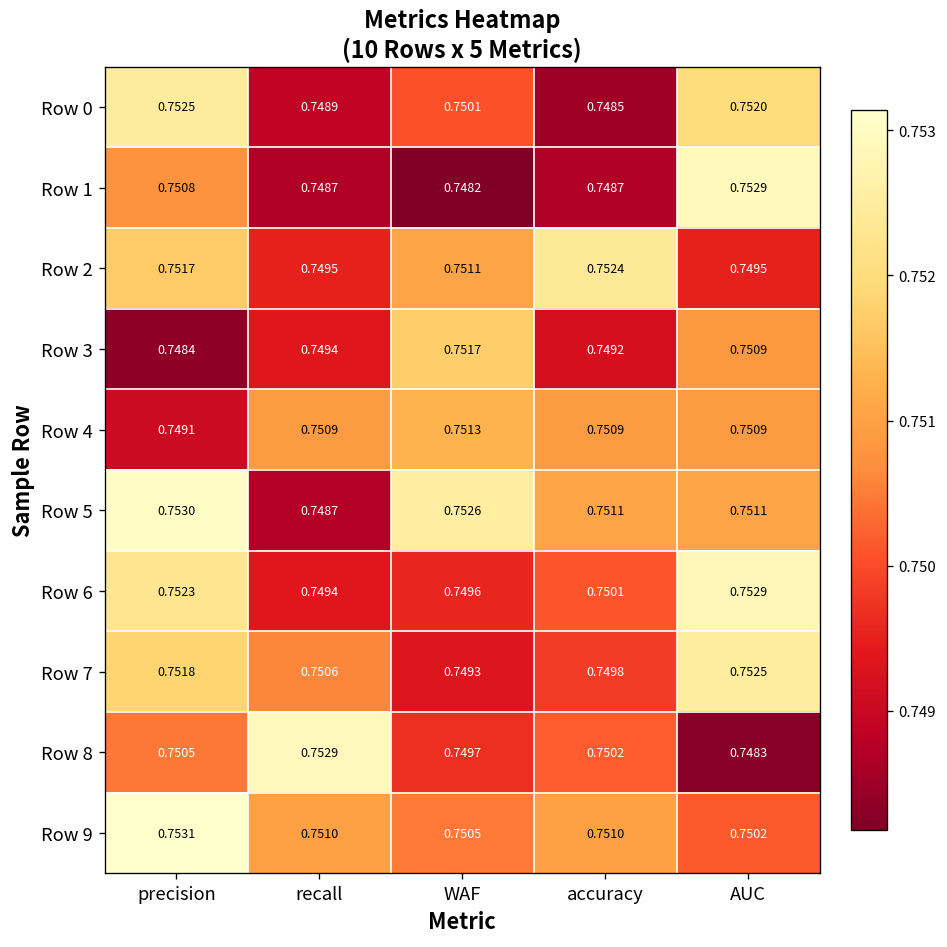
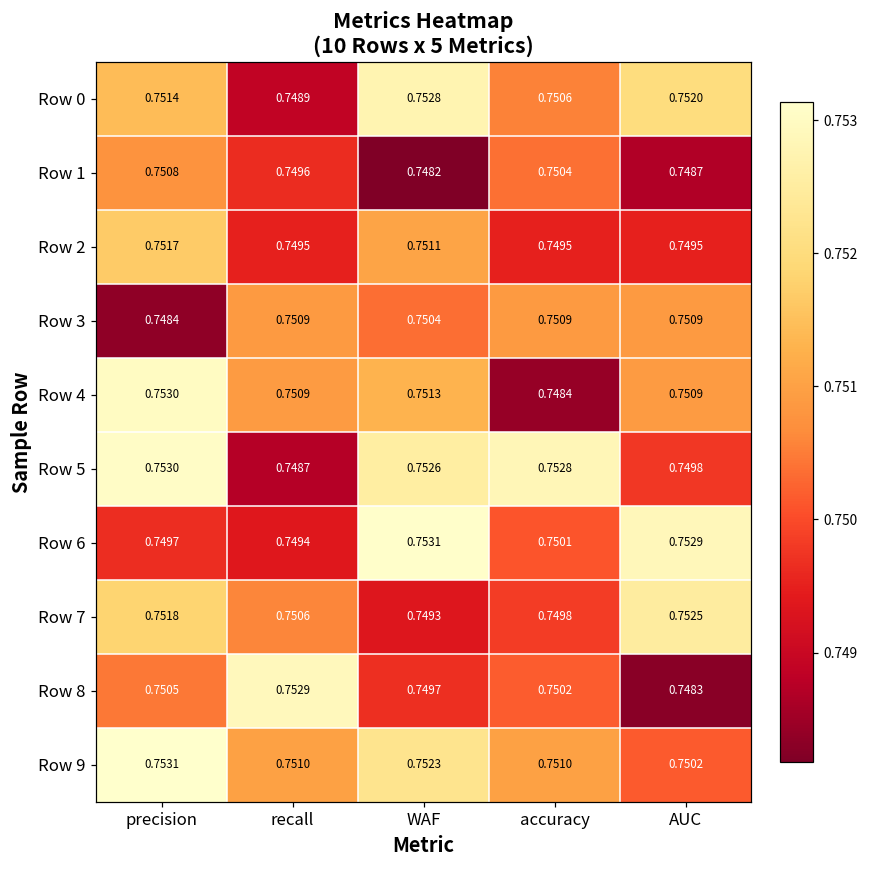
Row 0, precision: 0.7525 -> 0.7514
Row 0, WAF: 0.7501 -> 0.7528
Row 0, accuracy: 0.7485 -> 0.7506
Row 1, recall: 0.7487 -> 0.7496
Row 1, accuracy: 0.7487 -> 0.7504
Row 1, AUC: 0.7529 -> 0.7487
Row 2, accuracy: 0.7524 -> 0.7495
Row 3, recall: 0.7494 -> 0.7509
Row 3, WAF: 0.7517 -> 0.7504
Row 3, accuracy: 0.7492 -> 0.7509
Row 4, precision: 0.7491 -> 0.7530
Row 4, accuracy: 0.7509 -> 0.7484
Row 5, accuracy: 0.7511 -> 0.7528
Row 5, AUC: 0.7511 -> 0.7498
Row 6, precision: 0.7523 -> 0.7497
Row 6, WAF: 0.7496 -> 0.7531
Row 9, WAF: 0.7505 -> 0.7523
